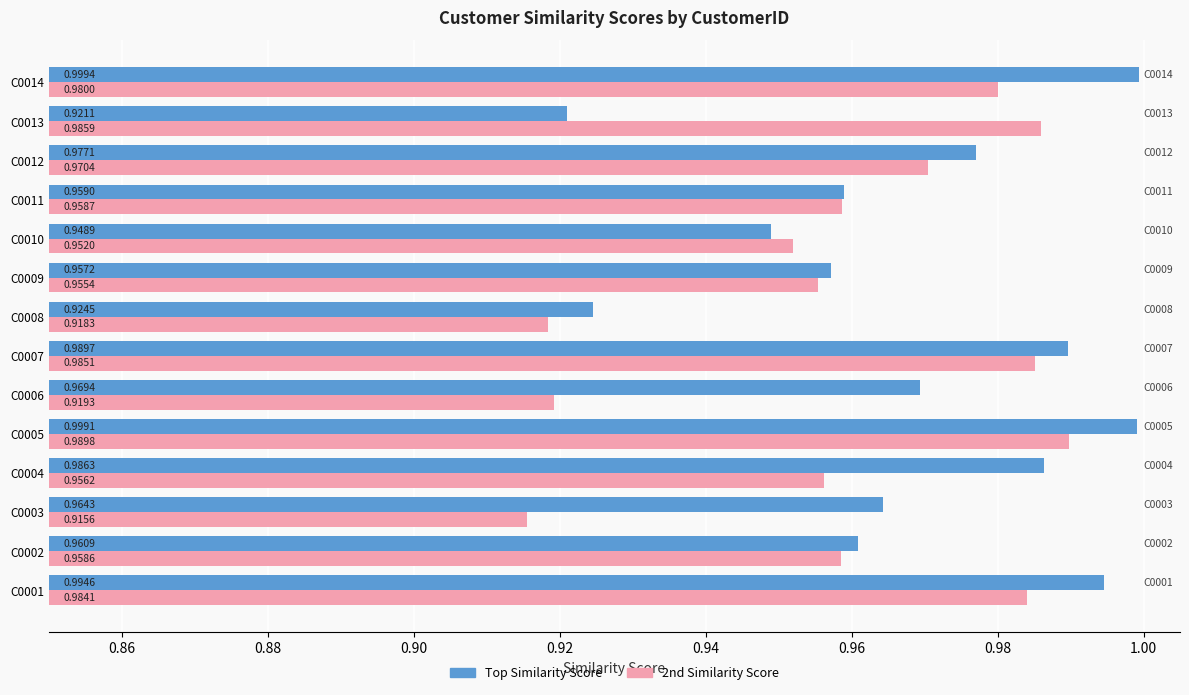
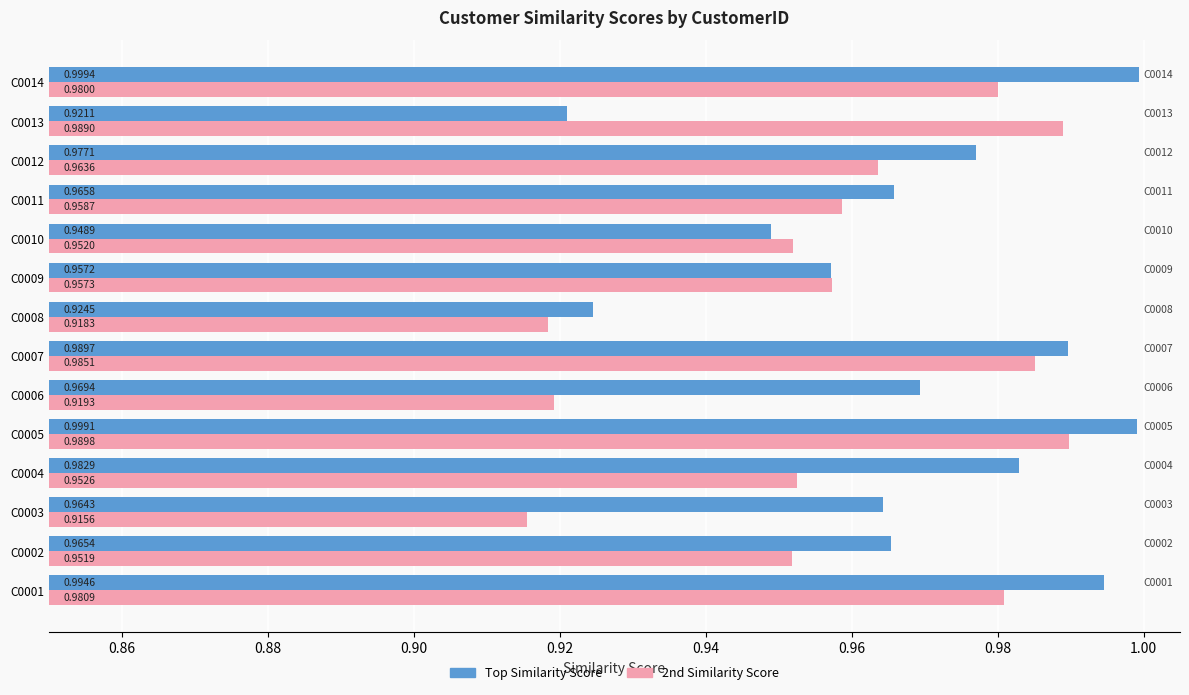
2nd Similarity Score, C0013: 0.9859 -> 0.9890
2nd Similarity Score, C0012: 0.9704 -> 0.9636
Top Similarity Score, C0011: 0.9590 -> 0.9658
2nd Similarity Score, C0009: 0.9554 -> 0.9573
Top Similarity Score, C0004: 0.9863 -> 0.9829
2nd Similarity Score, C0004: 0.9562 -> 0.9526
Top Similarity Score, C0002: 0.9609 -> 0.9654
2nd Similarity Score, C0002: 0.9586 -> 0.9519
2nd Similarity Score, C0001: 0.9841 -> 0.9809
